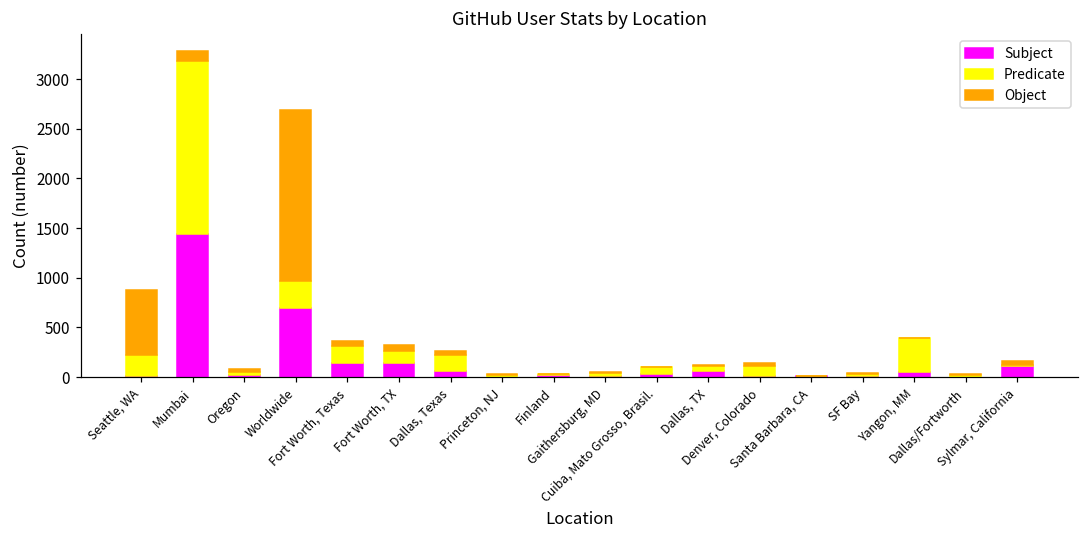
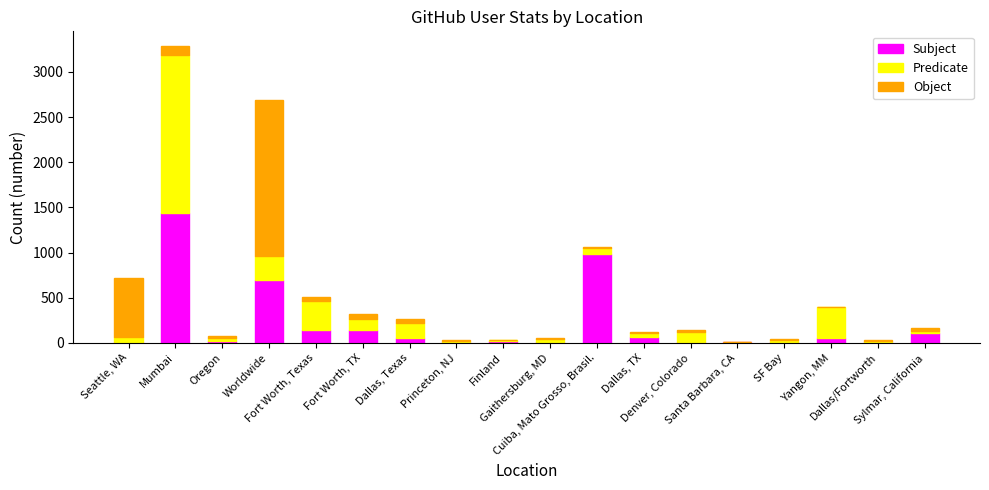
Predicate, Seattle, WA: 200 -> 0
Predicate, Fort Worth, Texas: 200 -> 300
Subject, Cuiba, Mato Grosso, Brasil.: 0 -> 1000
